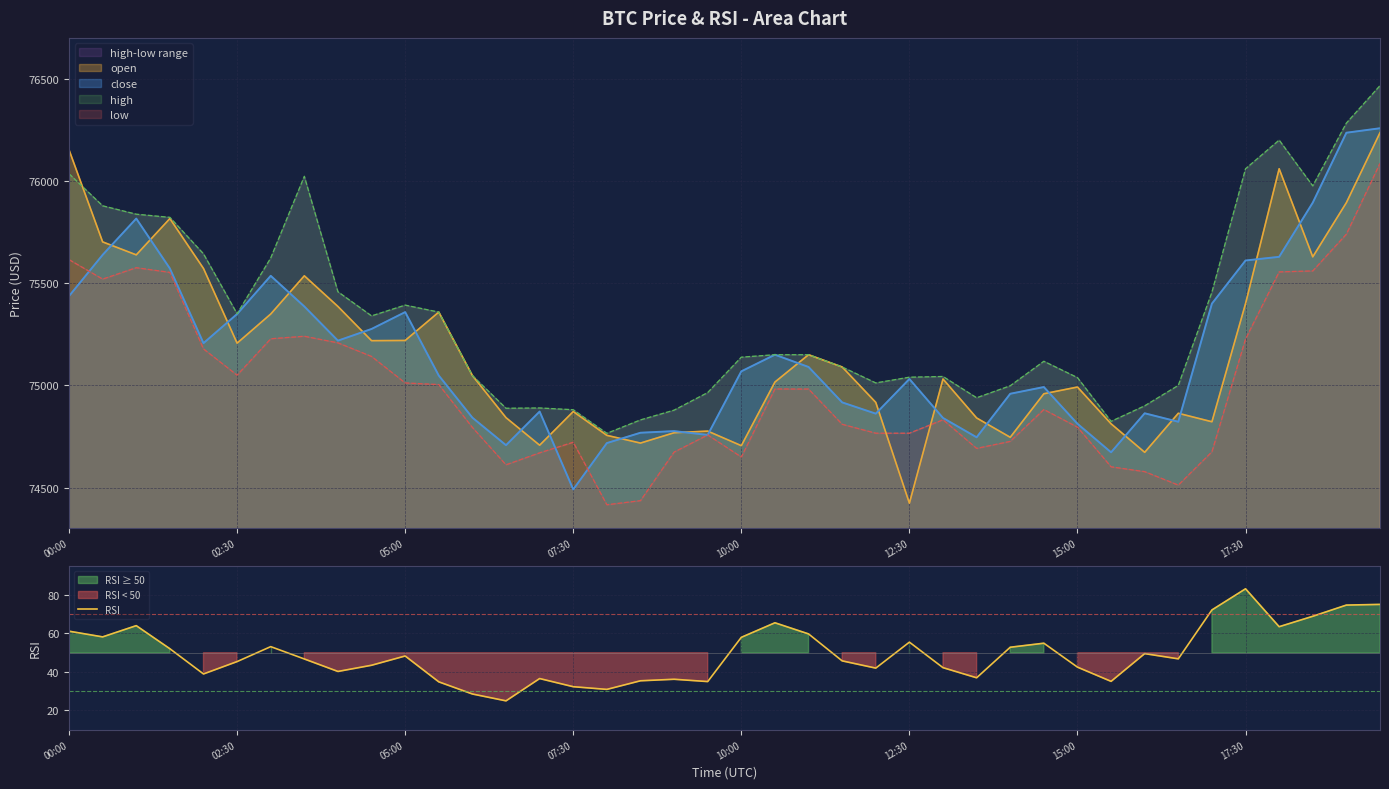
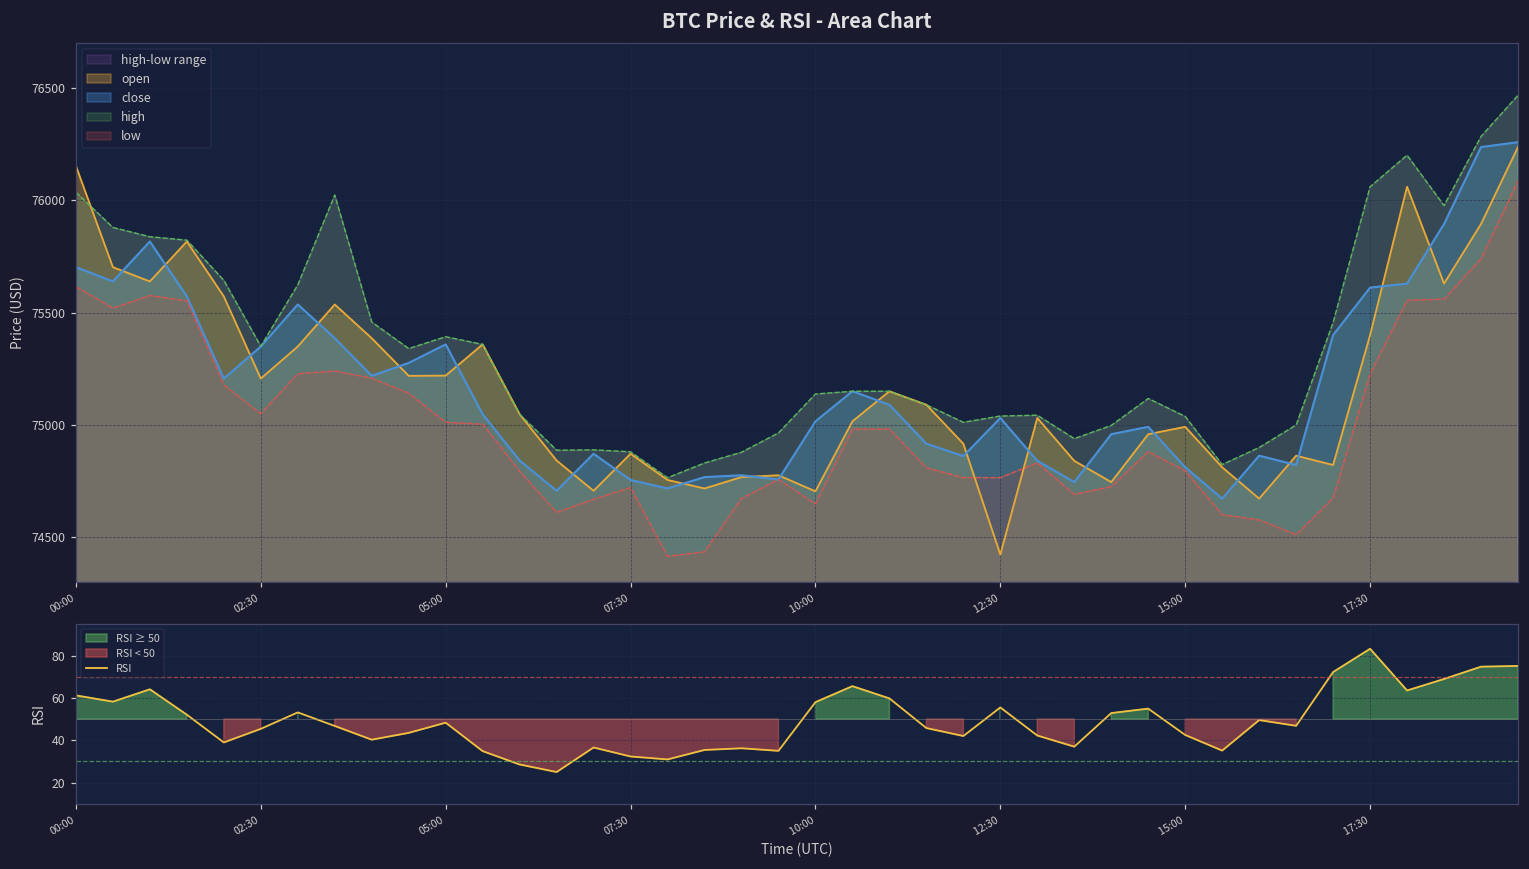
BTC Price & RSI - Area Chart, close, 00:00: 75440 -> 75700
BTC Price & RSI - Area Chart, close, 07:30: 74490 -> 74760
BTC Price & RSI - Area Chart, close, 10:00: 75070 -> 75020
